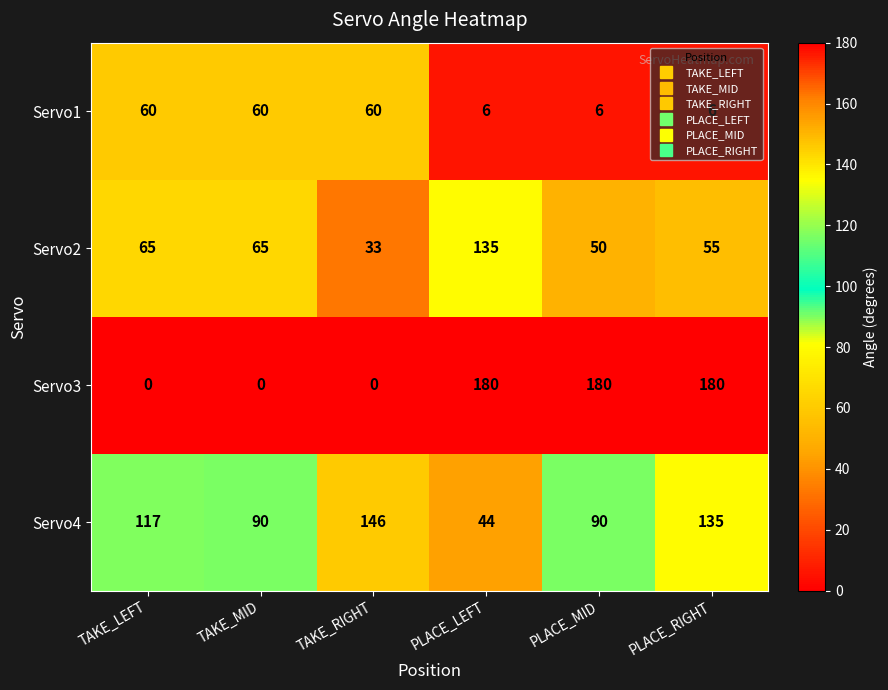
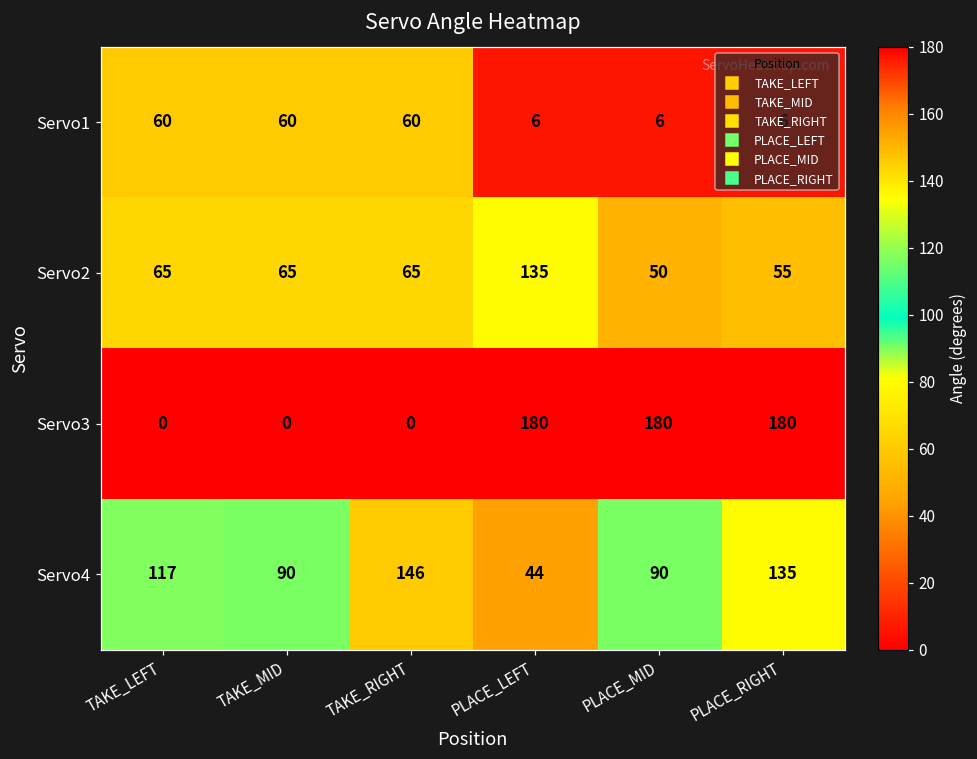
Servo2, TAKE_RIGHT: 33 -> 65
